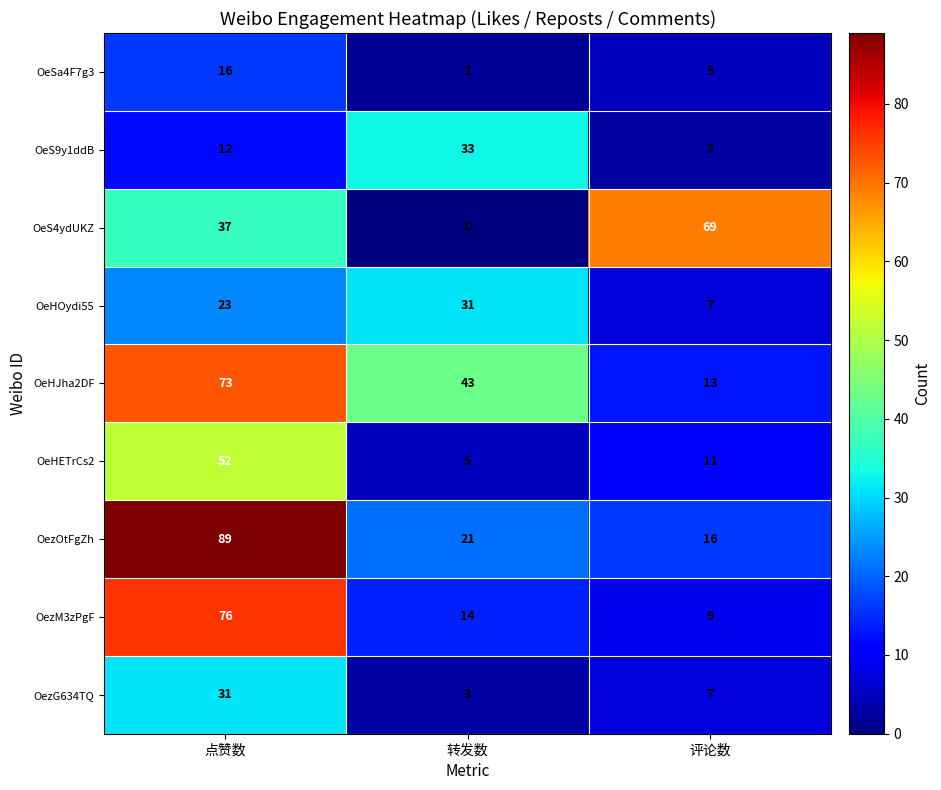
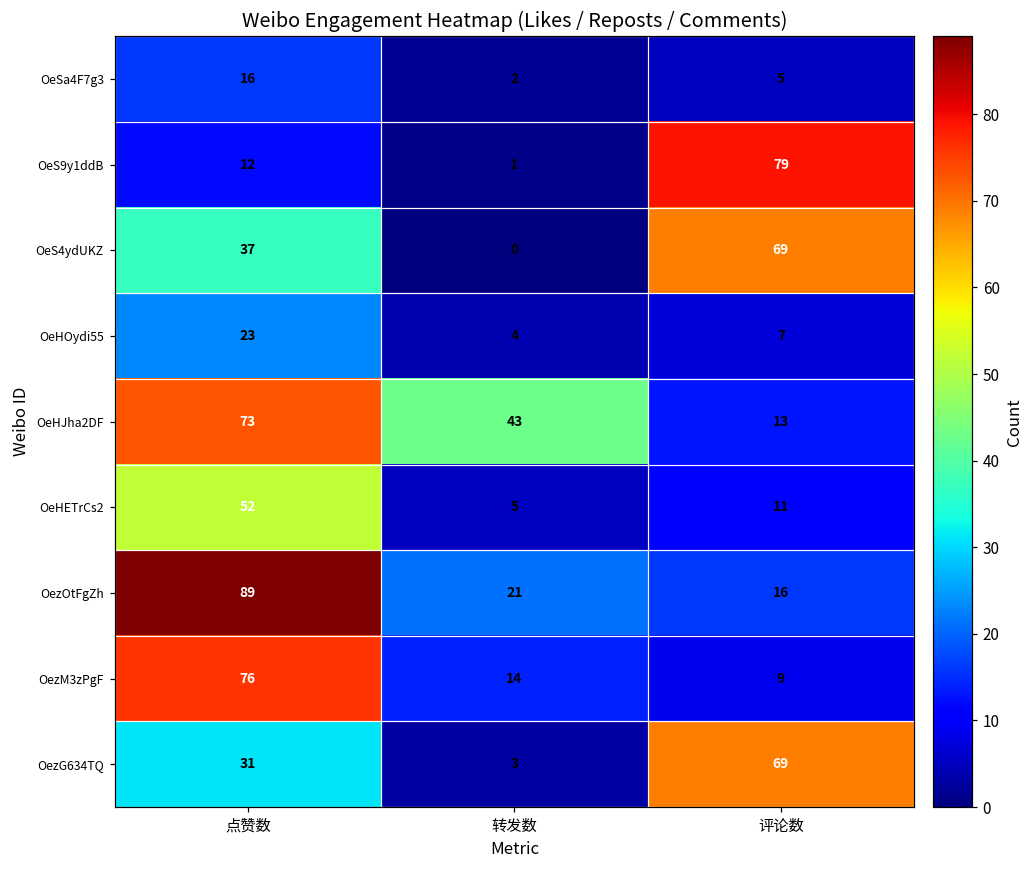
OeS9y1ddB, 转发数: 33 -> 1
OeS9y1ddB, 评论数: 3 -> 79
OeHOydi55, 转发数: 31 -> 4
OezG634TQ, 评论数: 7 -> 69
